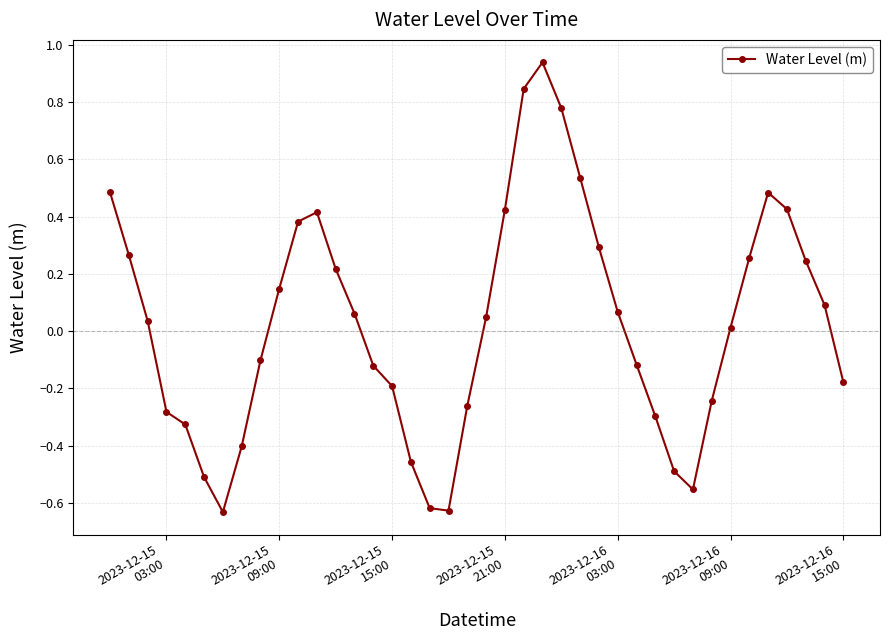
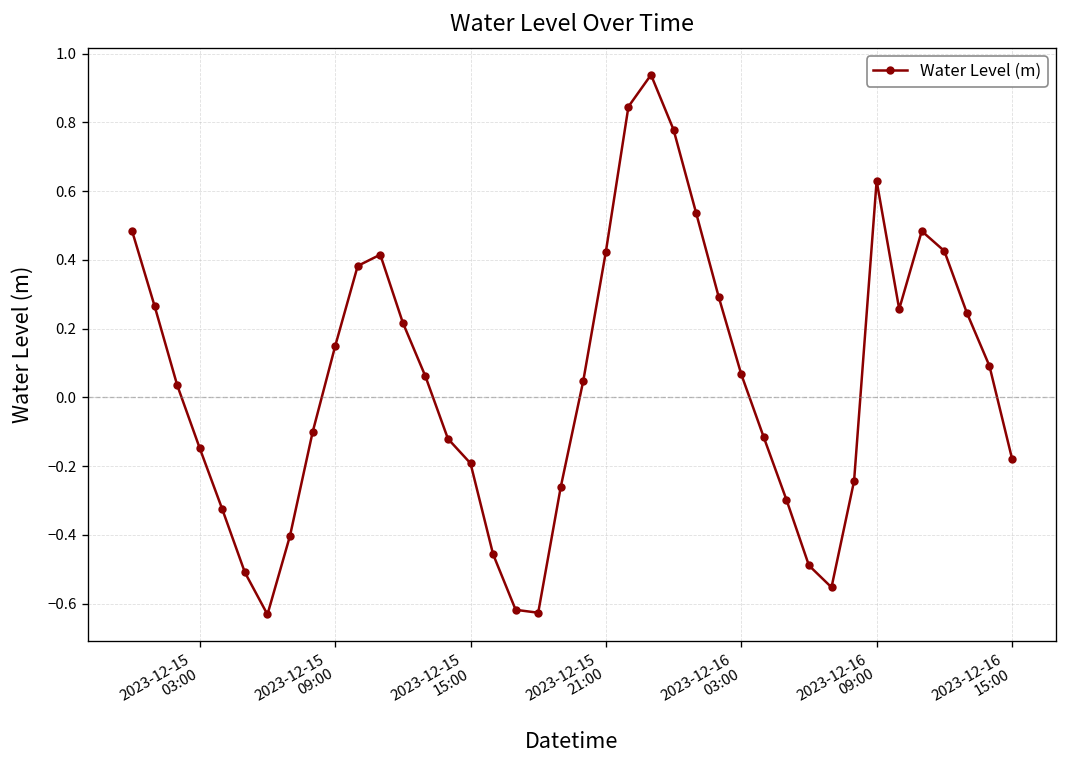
2023-12-15 03:00: -0.28 -> -0.15
2023-12-16 09:00: 0.01 -> 0.63
